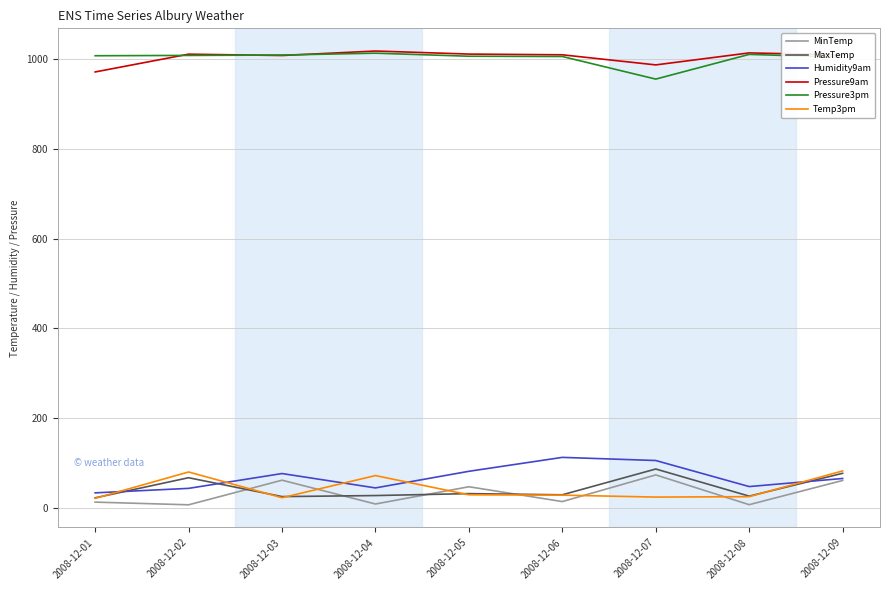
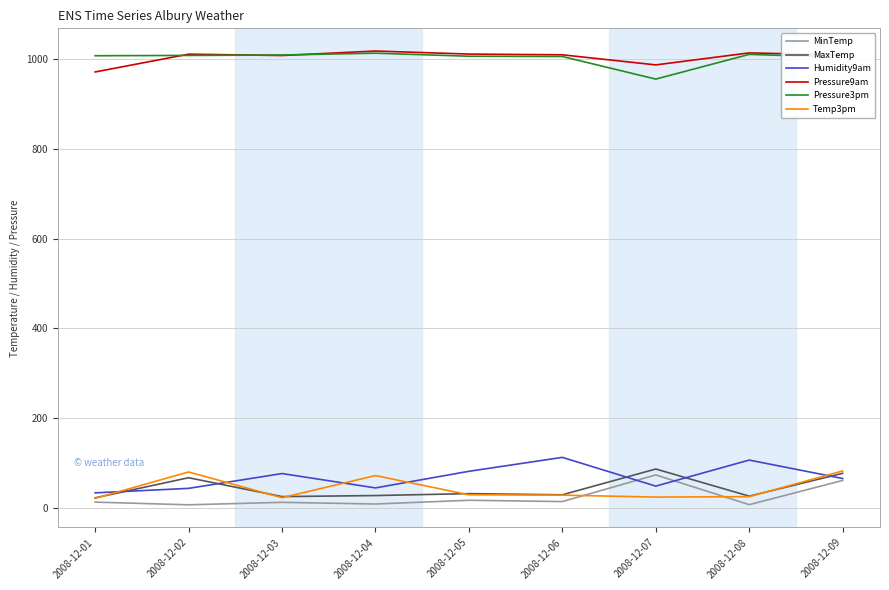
MinTemp, 2008-12-03: 60 -> 10
MinTemp, 2008-12-05: 50 -> 20
Humidity9am, 2008-12-07: 110 -> 50
Humidity9am, 2008-12-08: 50 -> 110
